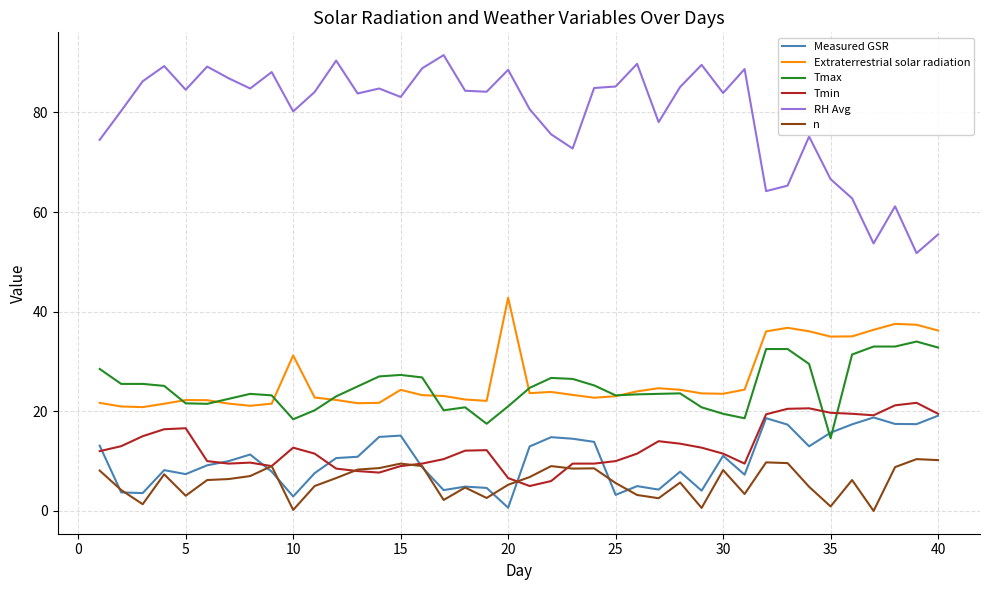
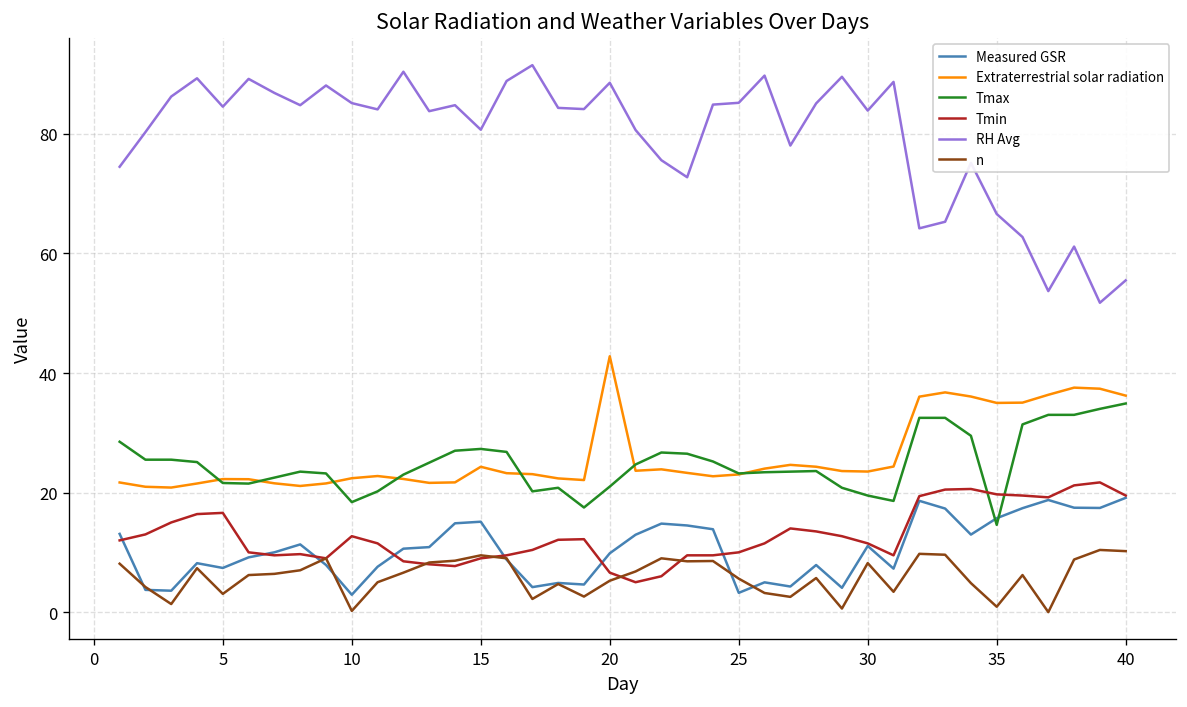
Extraterrestrial solar radiation, 10: 31 -> 22
RH Avg, 10: 80 -> 85
RH Avg, 15: 83 -> 81
Measured GSR, 20: 1 -> 10
Tmax, 40: 33 -> 35
